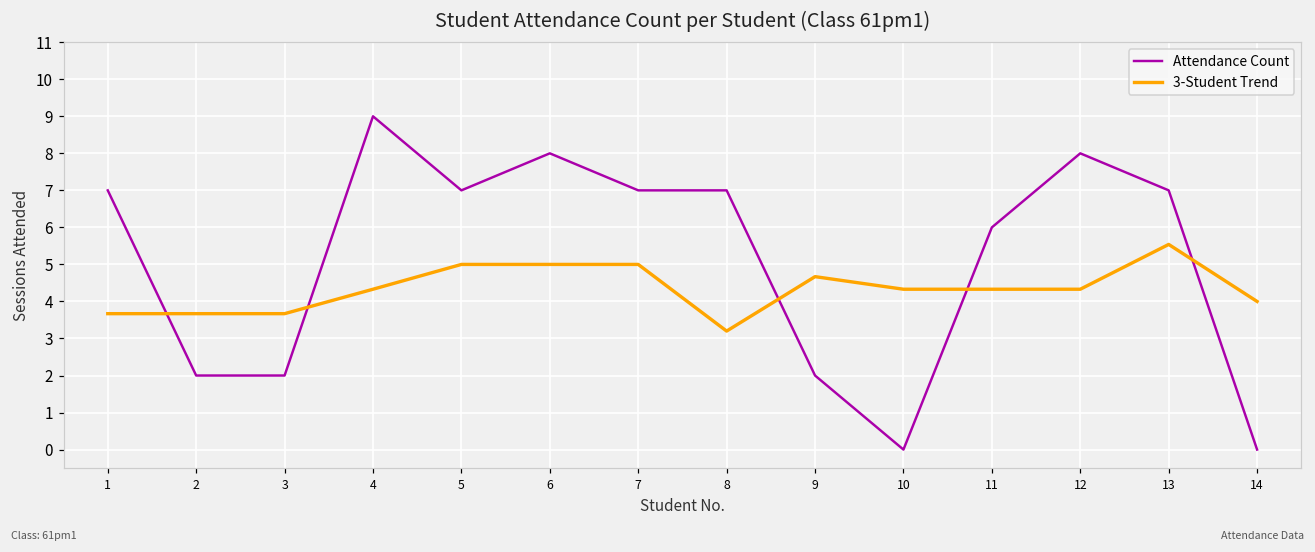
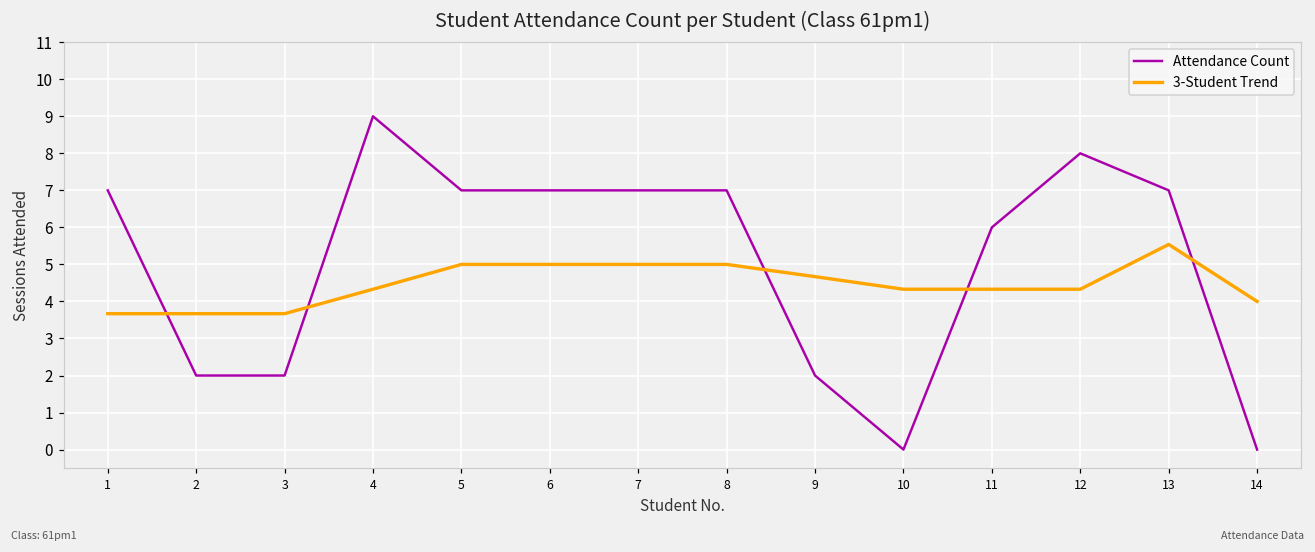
Attendance Count, 6: 8 -> 7
3-Student Trend, 8: 3.2 -> 5.0
